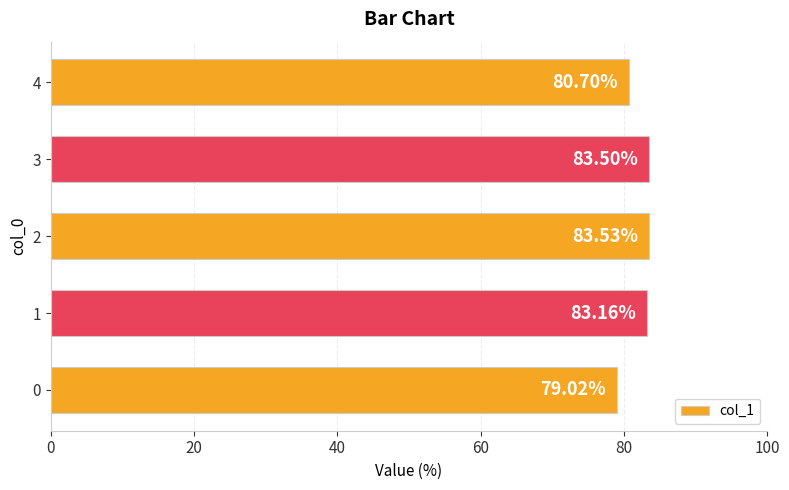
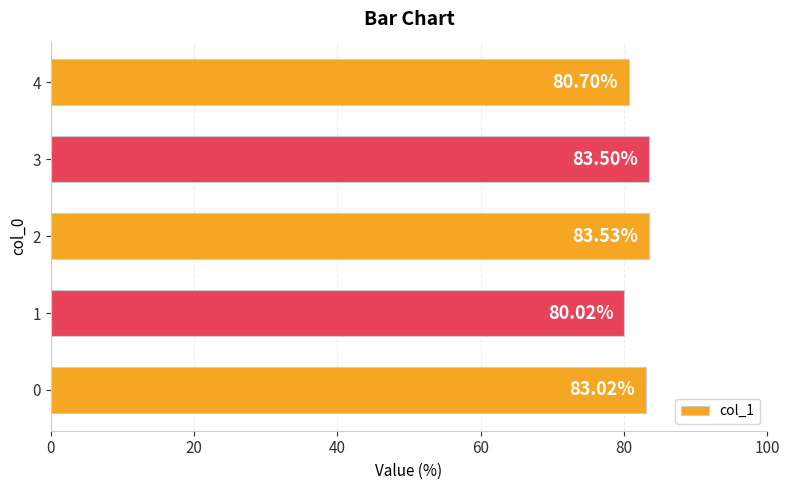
1: 83.16% -> 80.02%
0: 79.02% -> 83.02%
